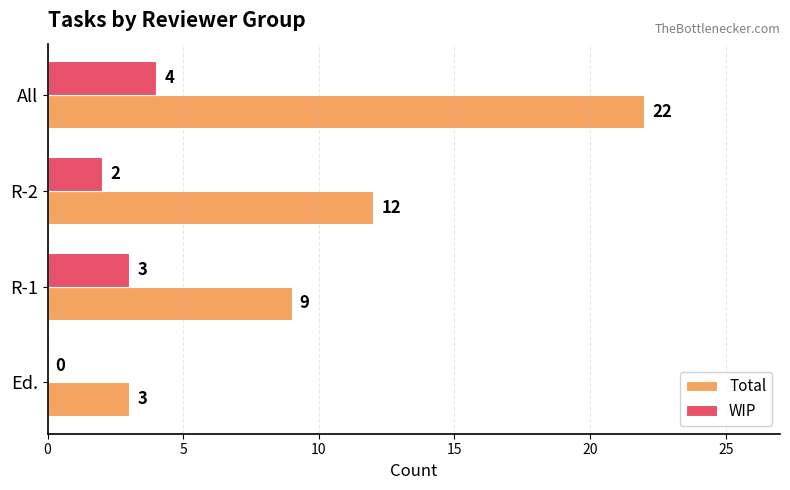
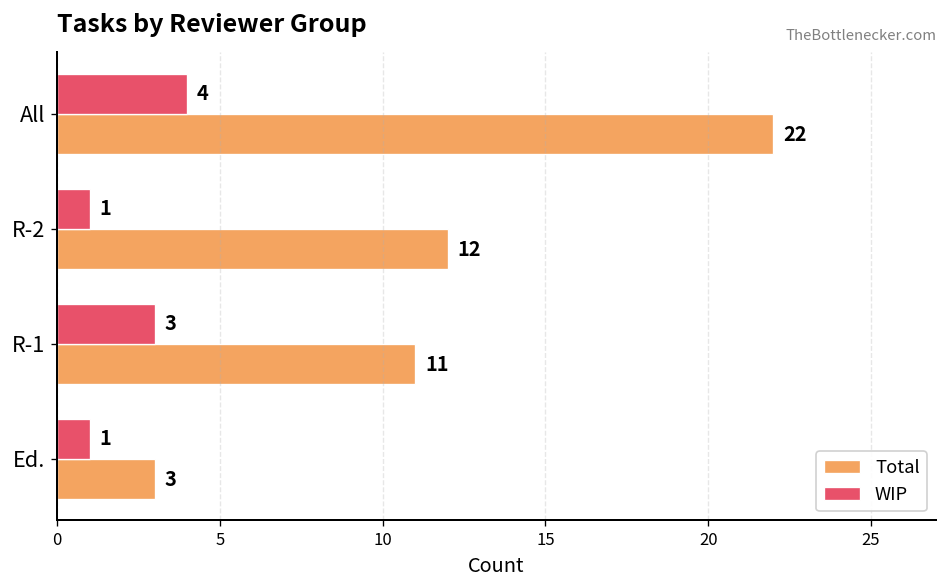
WIP, R-2: 2 -> 1
Total, R-1: 9 -> 11
WIP, Ed.: 0 -> 1
